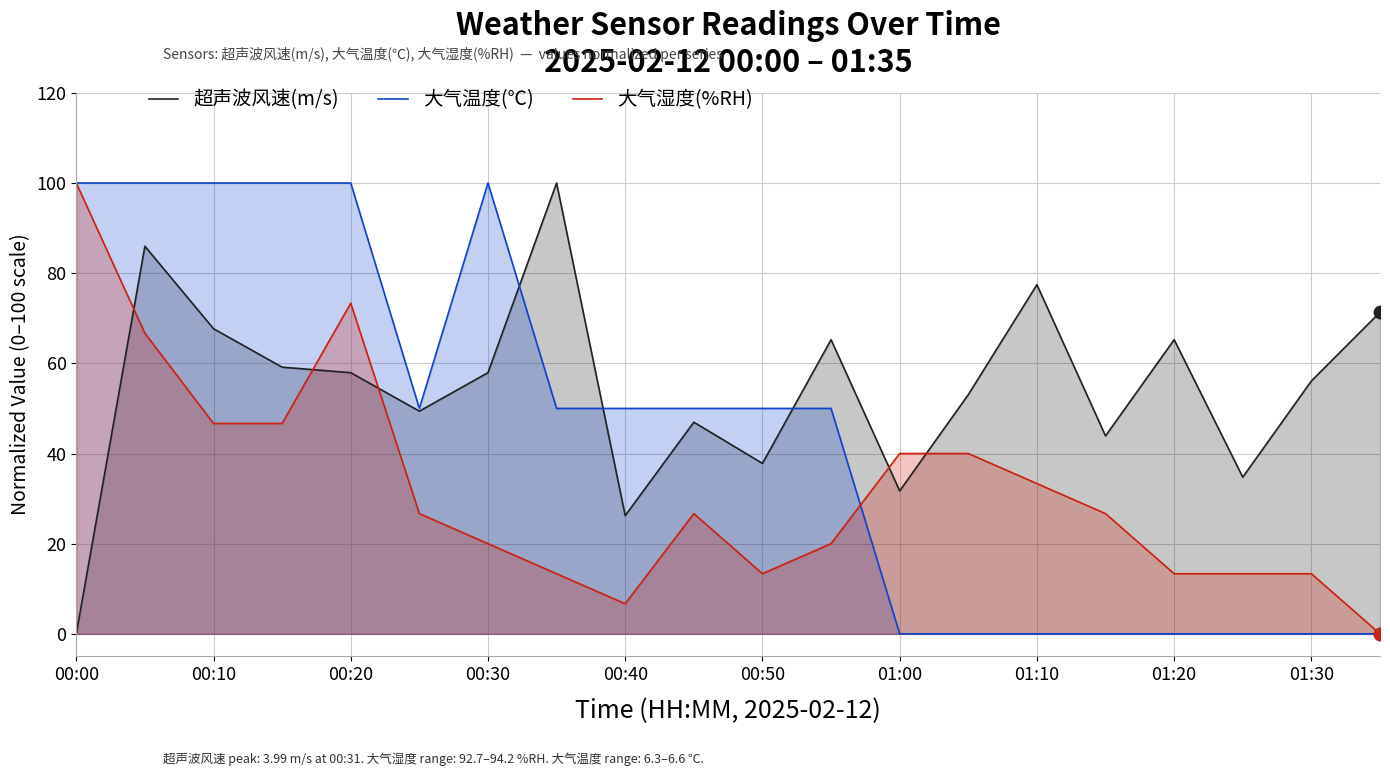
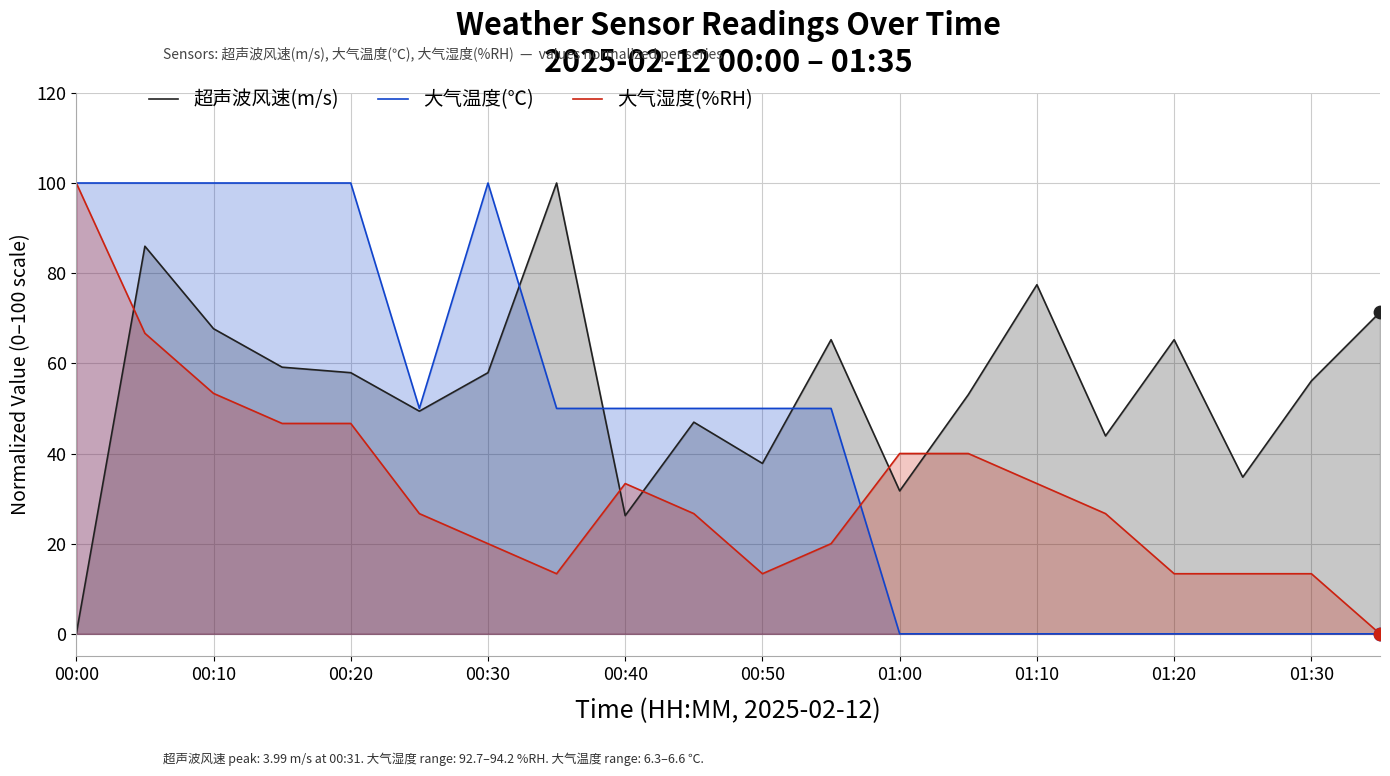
大气湿度(%RH), 00:10: 47 -> 53
大气湿度(%RH), 00:20: 73 -> 47
大气湿度(%RH), 00:40: 7 -> 33
